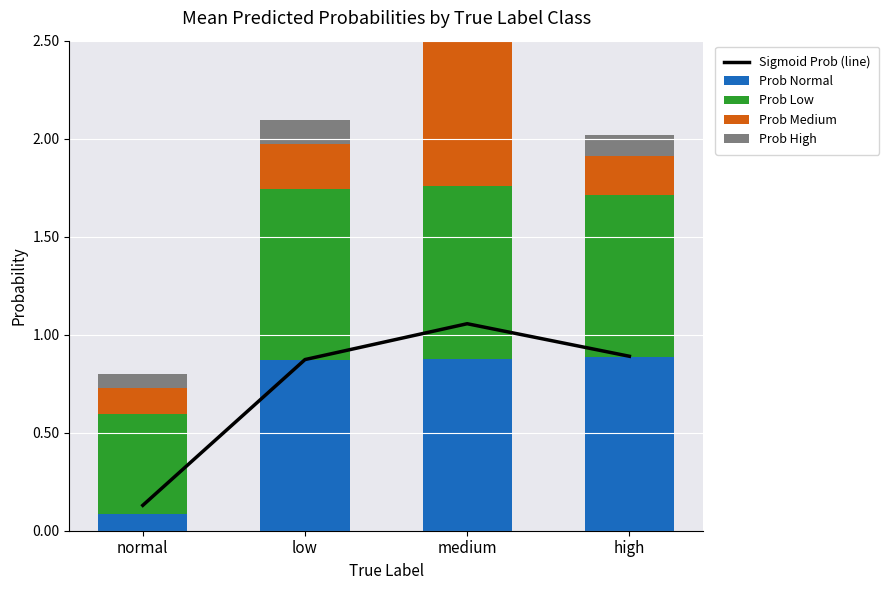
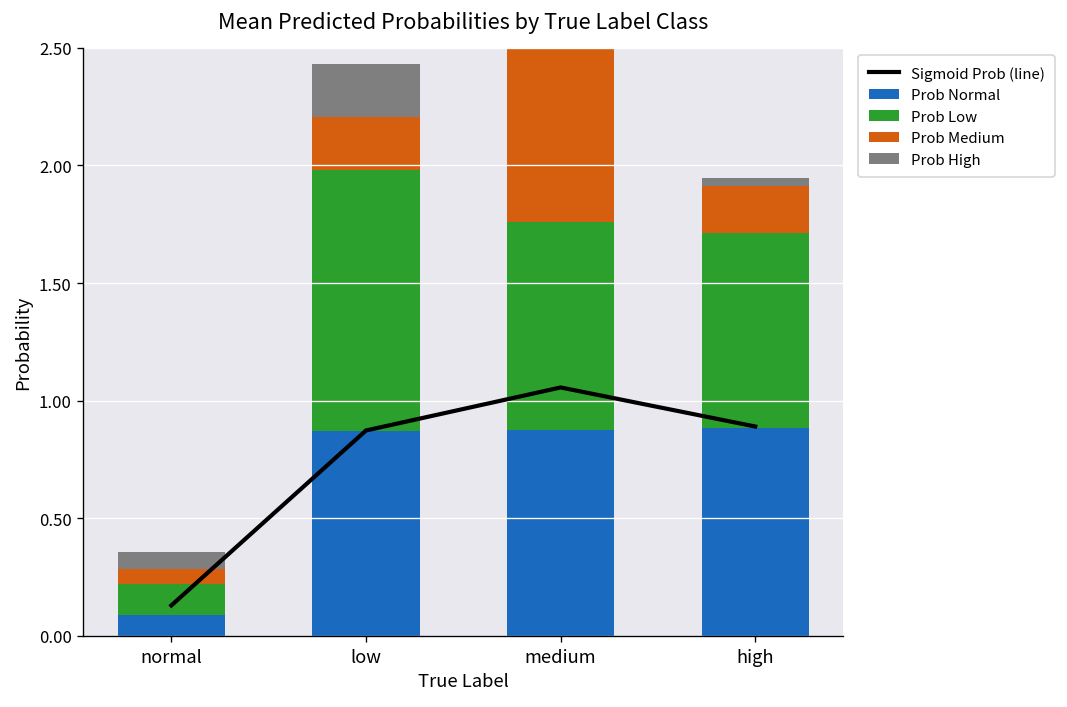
Prob Low, normal: 0.51 -> 0.13
Prob Medium, normal: 0.13 -> 0.06
Prob Low, low: 0.87 -> 1.11
Prob High, low: 0.12 -> 0.22
Prob High, high: 0.11 -> 0.03
